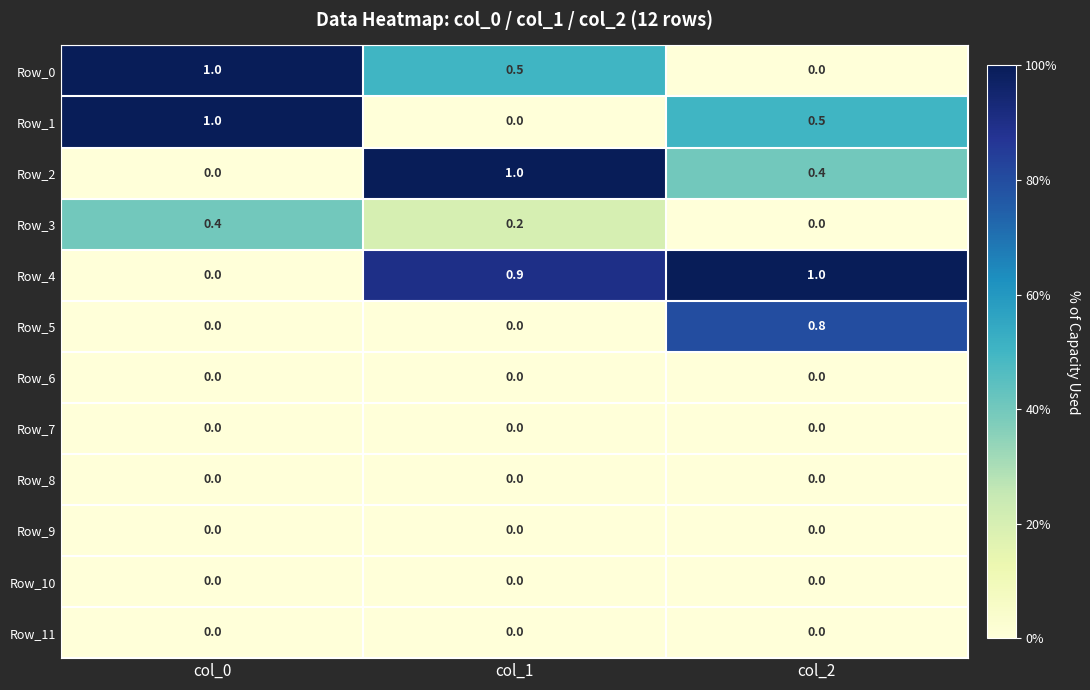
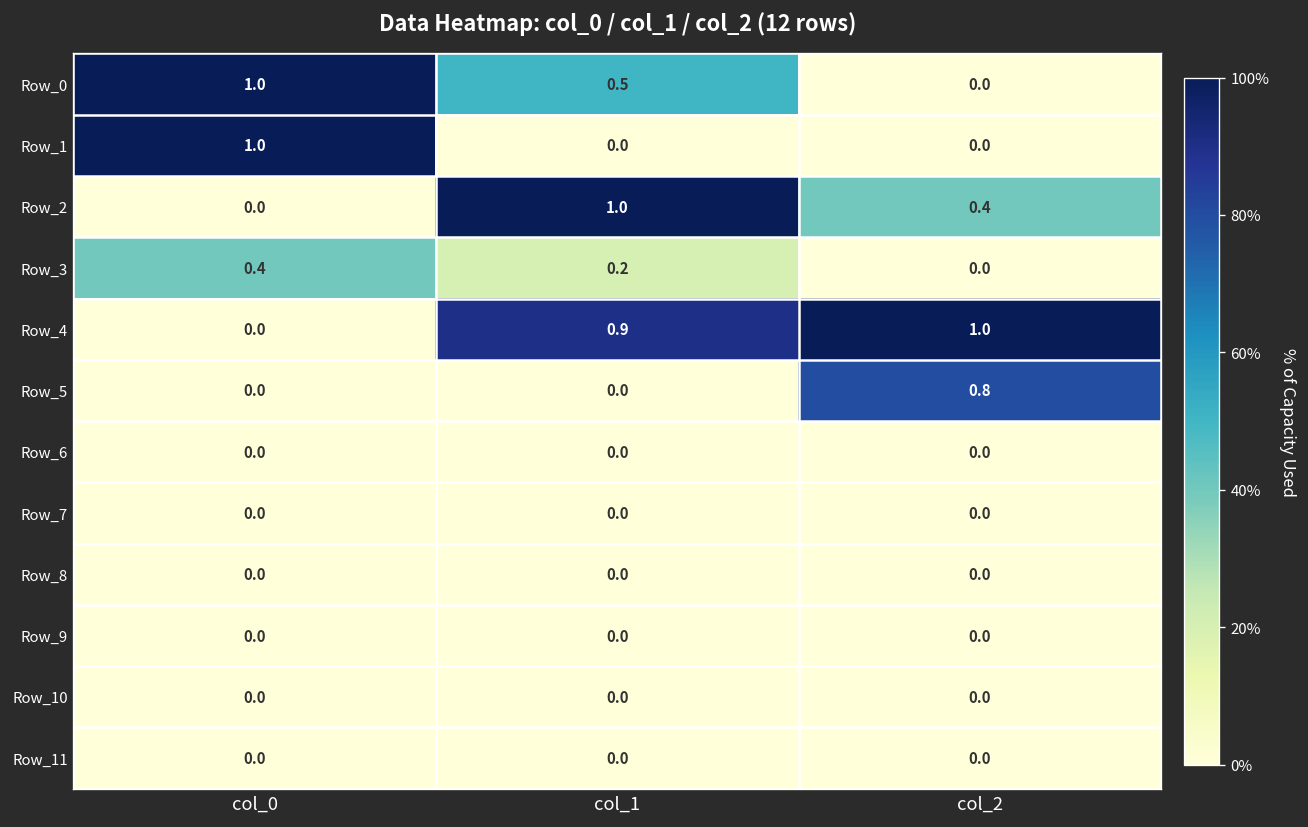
Row_1, col_2: 0.5 -> 0.0
